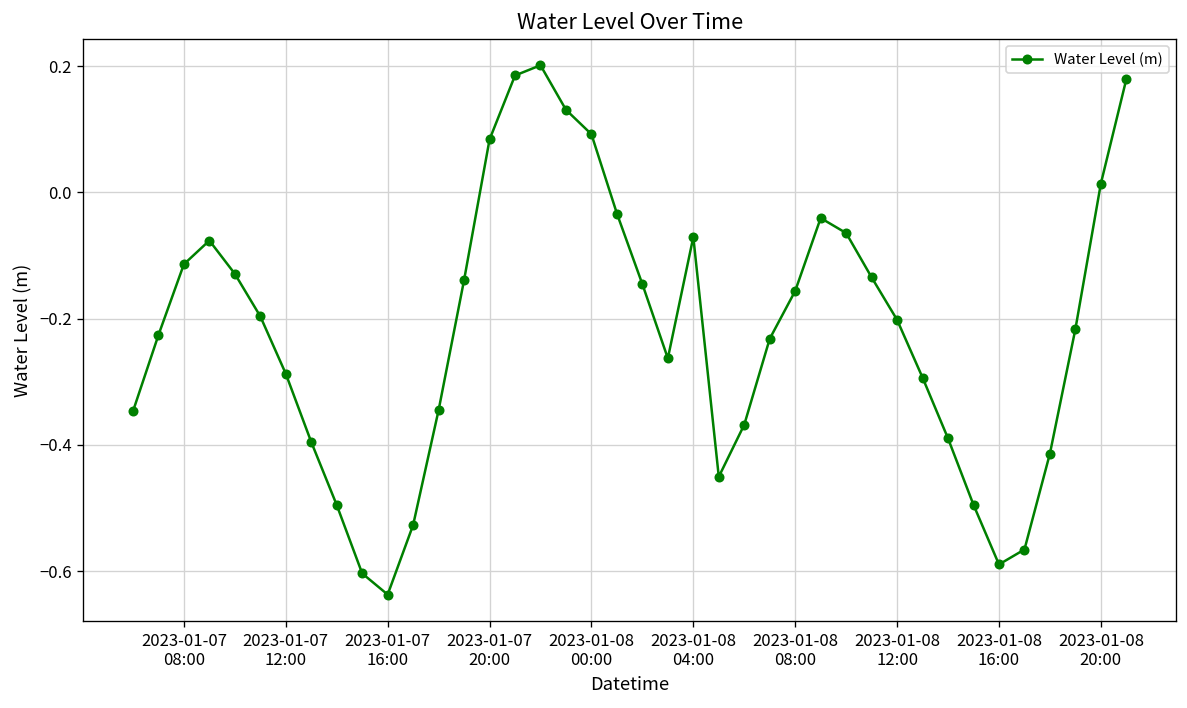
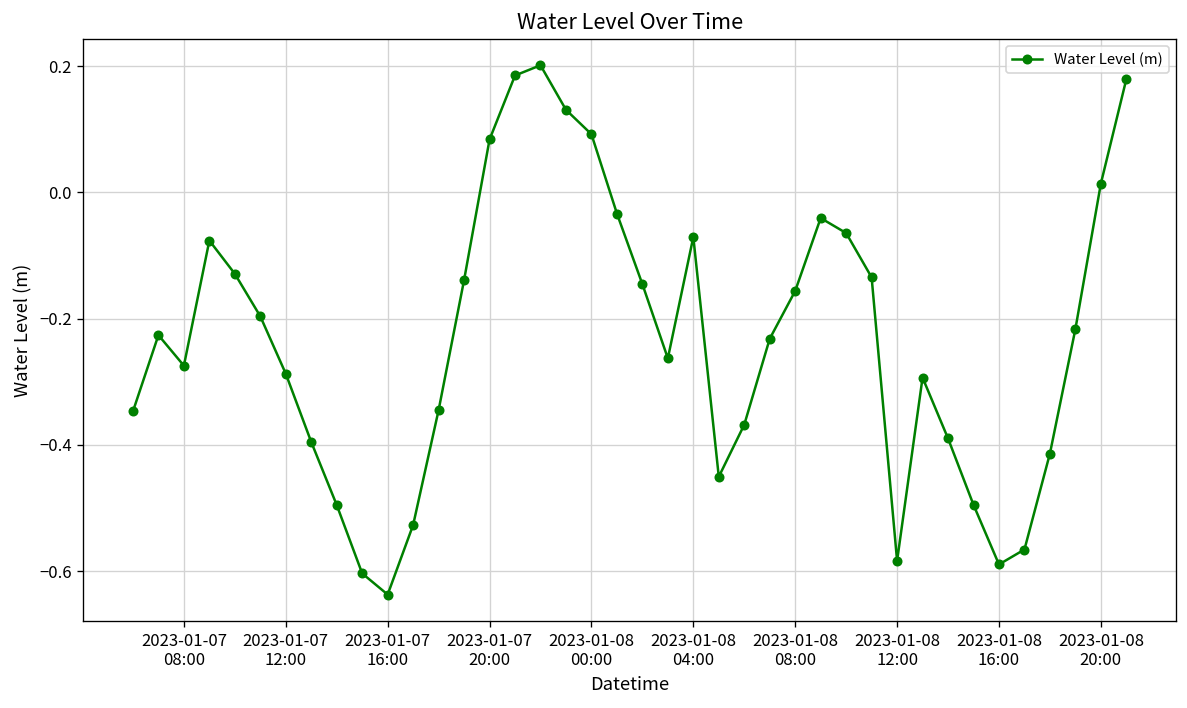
2023-01-07 08:00: -0.11 -> -0.27
2023-01-08 12:00: -0.20 -> -0.58
